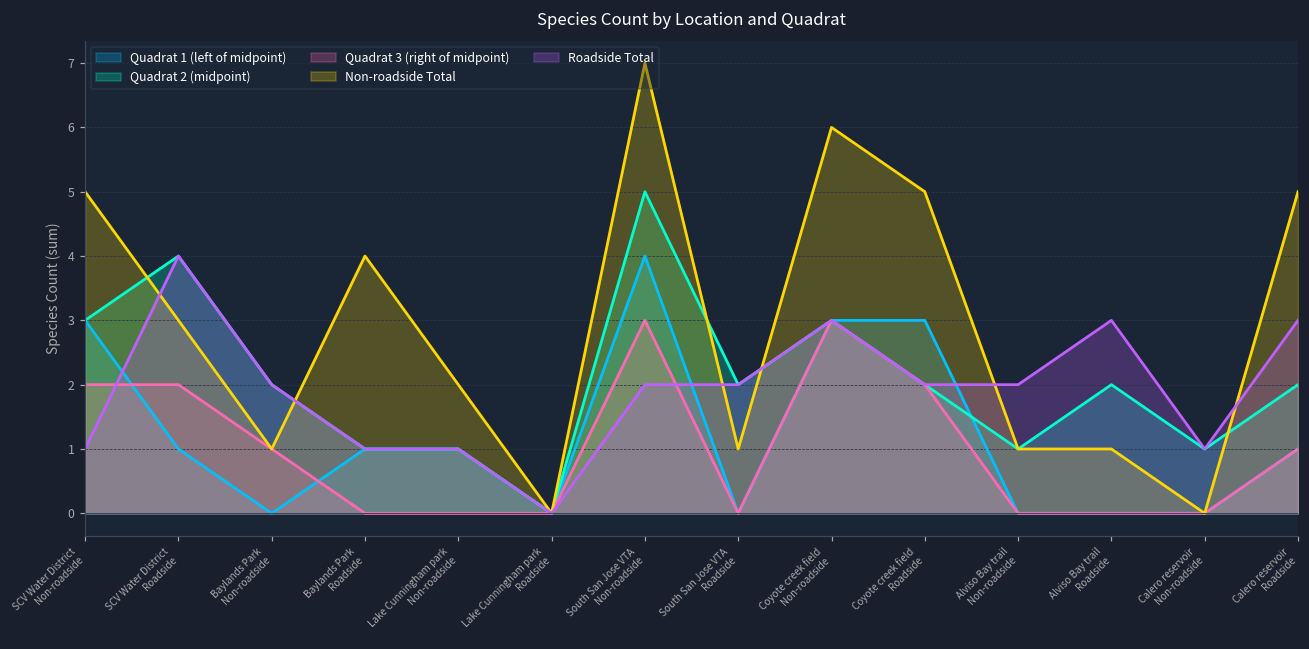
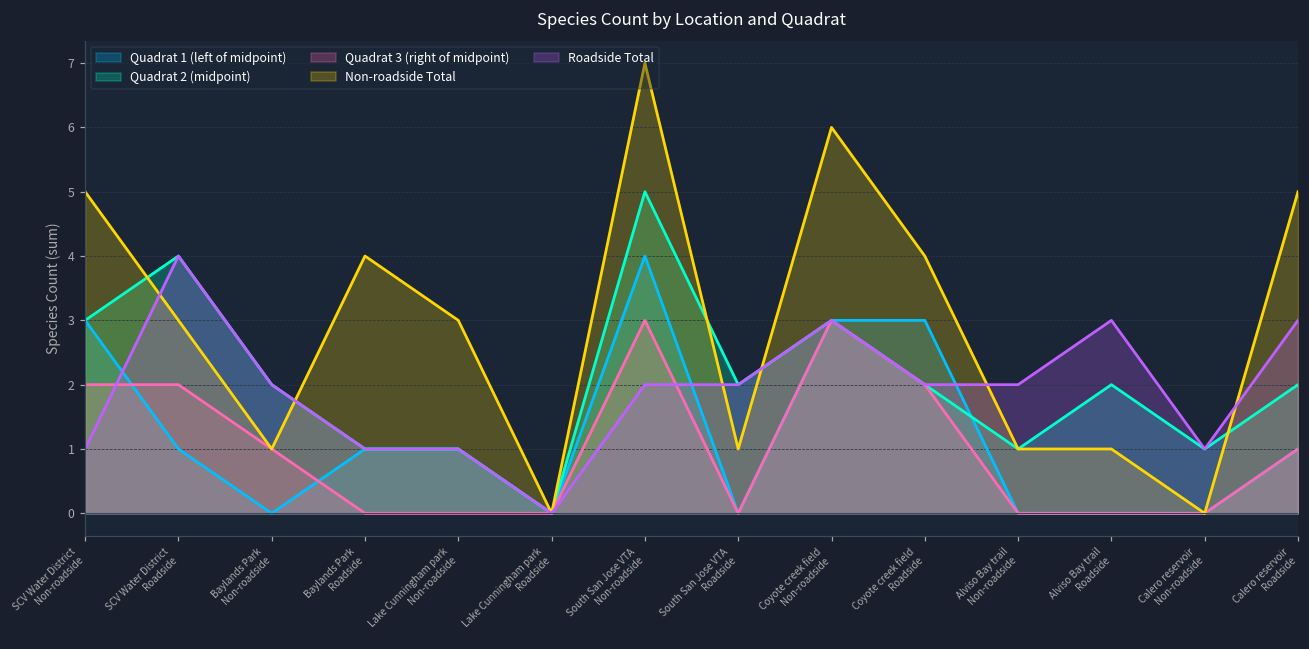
Non-roadside Total, Lake Cunningham park Non-roadside: 2 -> 3
Non-roadside Total, Coyote creek field Roadside: 5 -> 4
